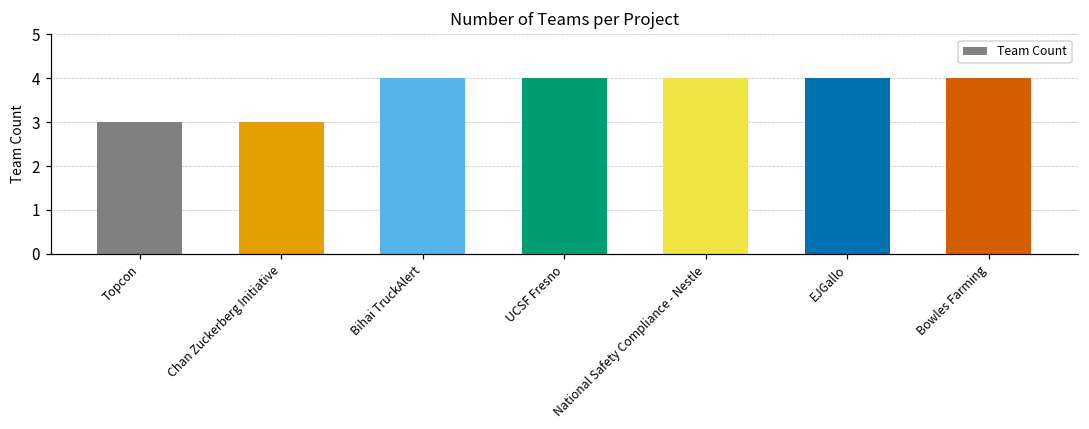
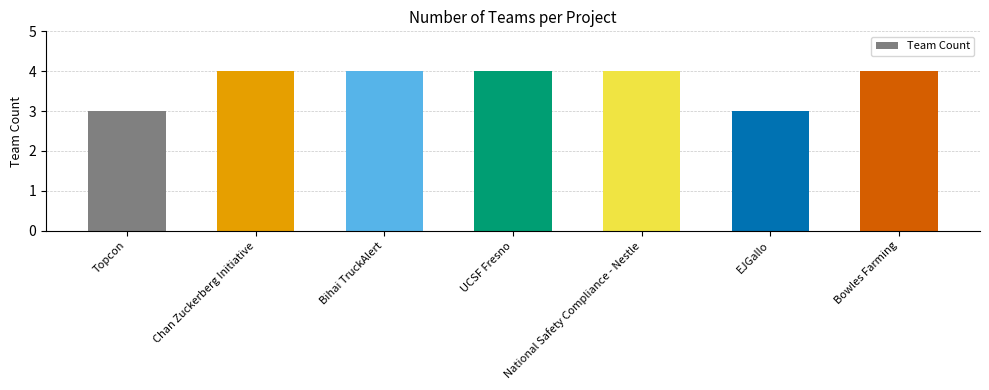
Chan Zuckerberg Initiative: 3 -> 4
EJGallo: 4 -> 3
